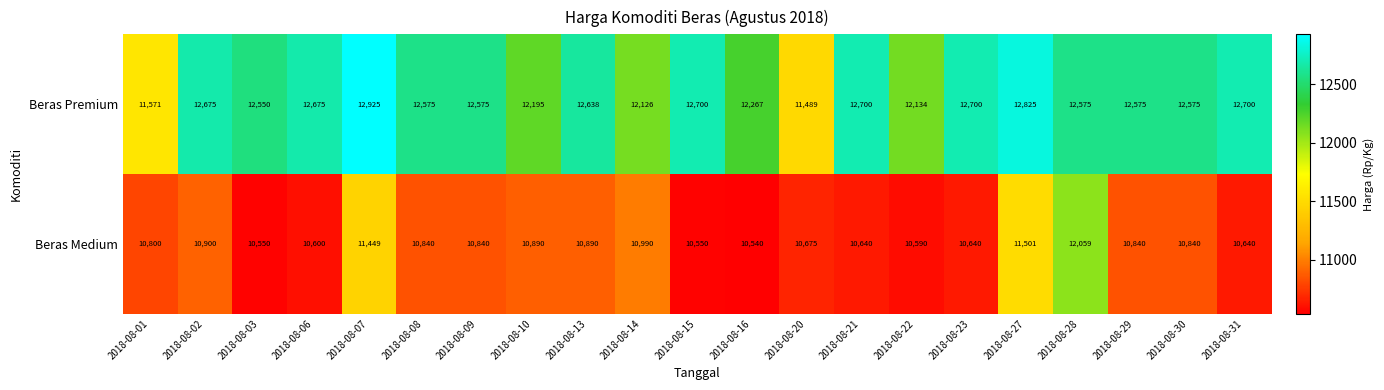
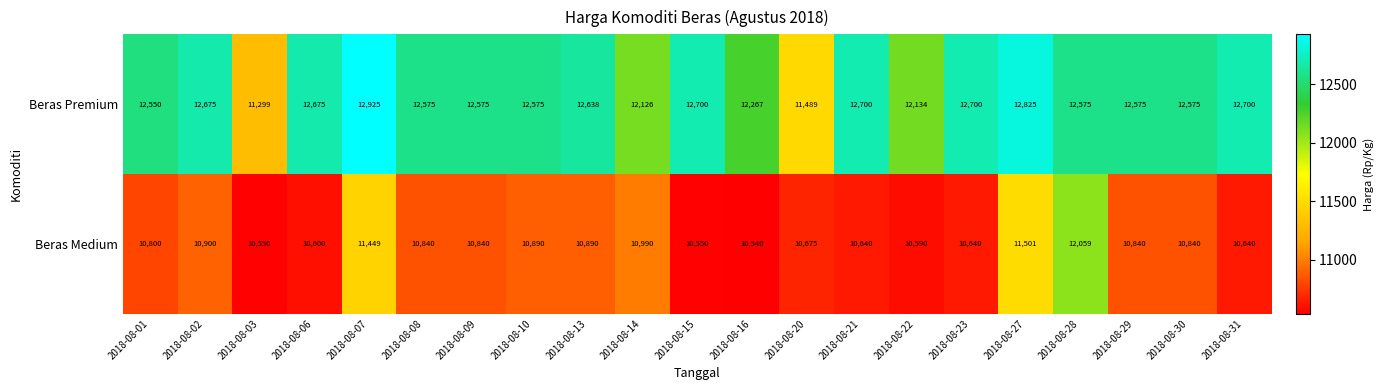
Beras Premium, 2018-08-01: 11,571 -> 12,550
Beras Premium, 2018-08-03: 12,550 -> 11,299
Beras Premium, 2018-08-10: 12,195 -> 12,575
